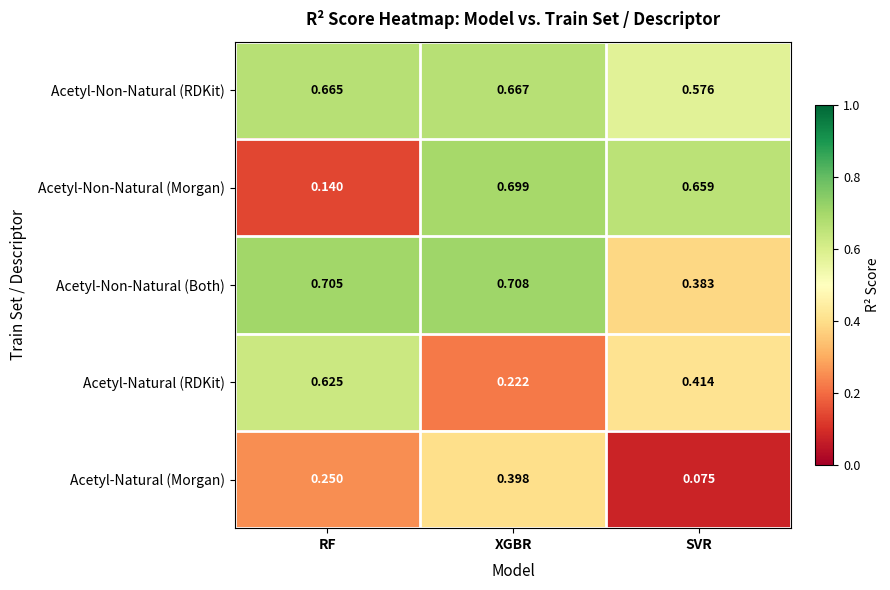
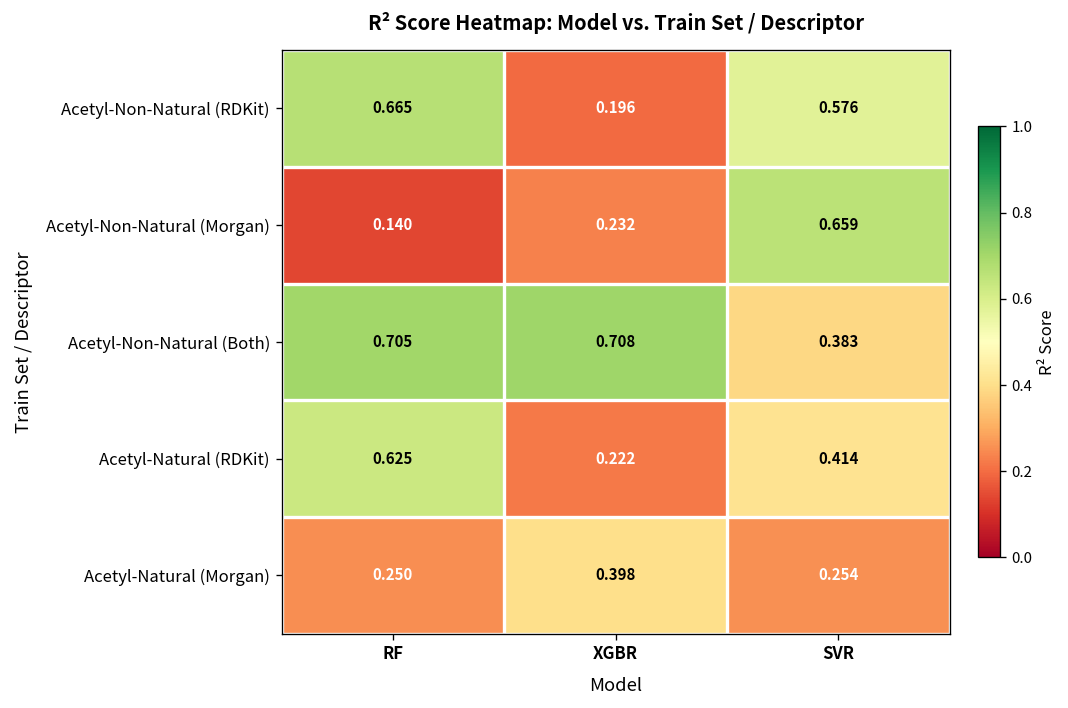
Acetyl-Non-Natural (RDKit), XGBR: 0.667 -> 0.196
Acetyl-Non-Natural (Morgan), XGBR: 0.699 -> 0.232
Acetyl-Natural (Morgan), SVR: 0.075 -> 0.254
